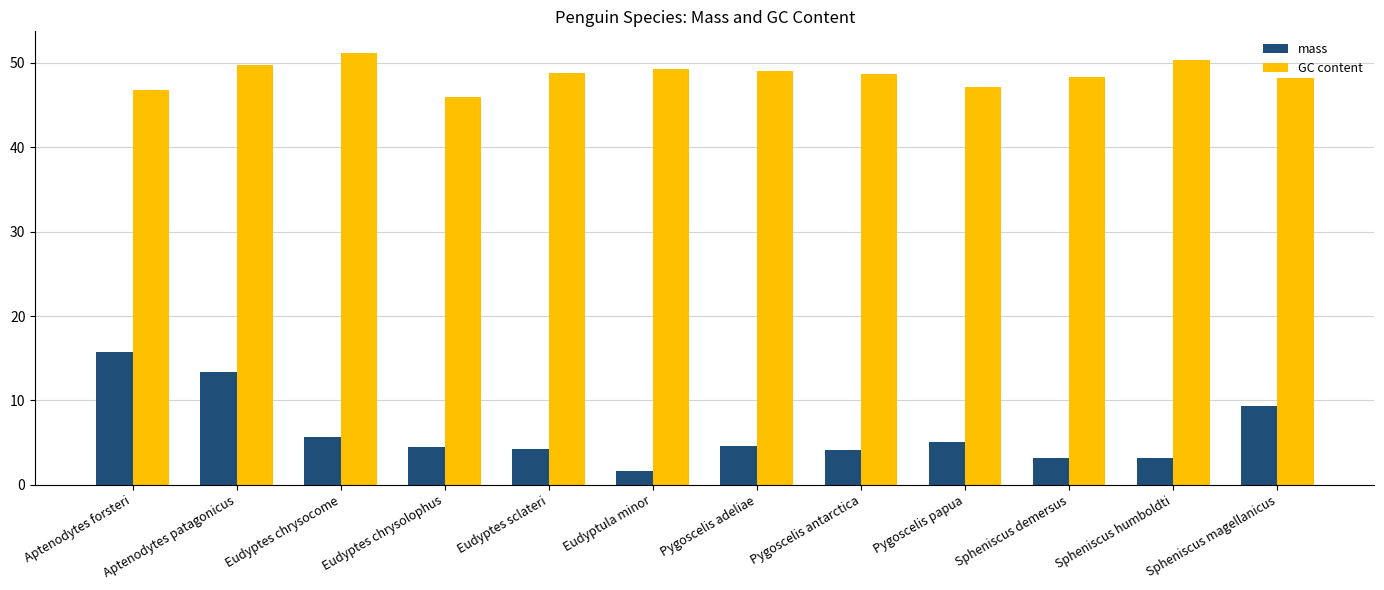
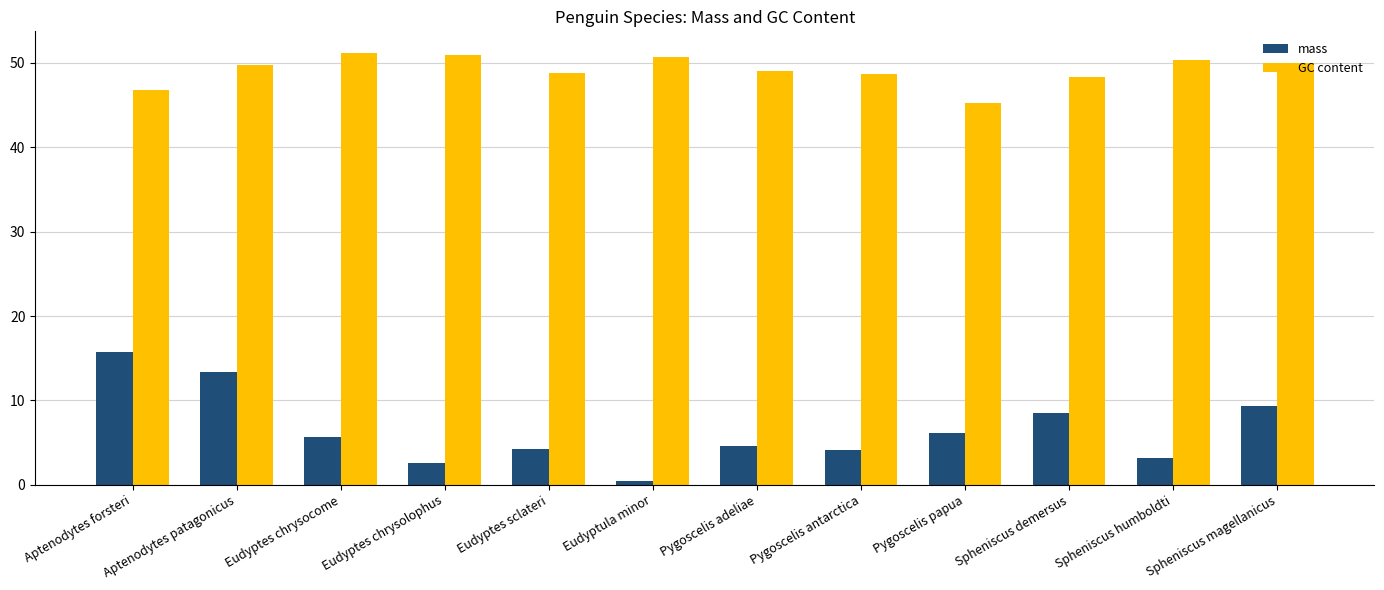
mass, Eudyptes chrysolophus: 5 -> 3
GC content, Eudyptes chrysolophus: 46 -> 51
mass, Eudyptula minor: 2 -> 1
GC content, Eudyptula minor: 49 -> 51
mass, Pygoscelis papua: 5 -> 6
GC content, Pygoscelis papua: 47 -> 45
mass, Spheniscus demersus: 3 -> 9
GC content, Spheniscus magellanicus: 48 -> 50
